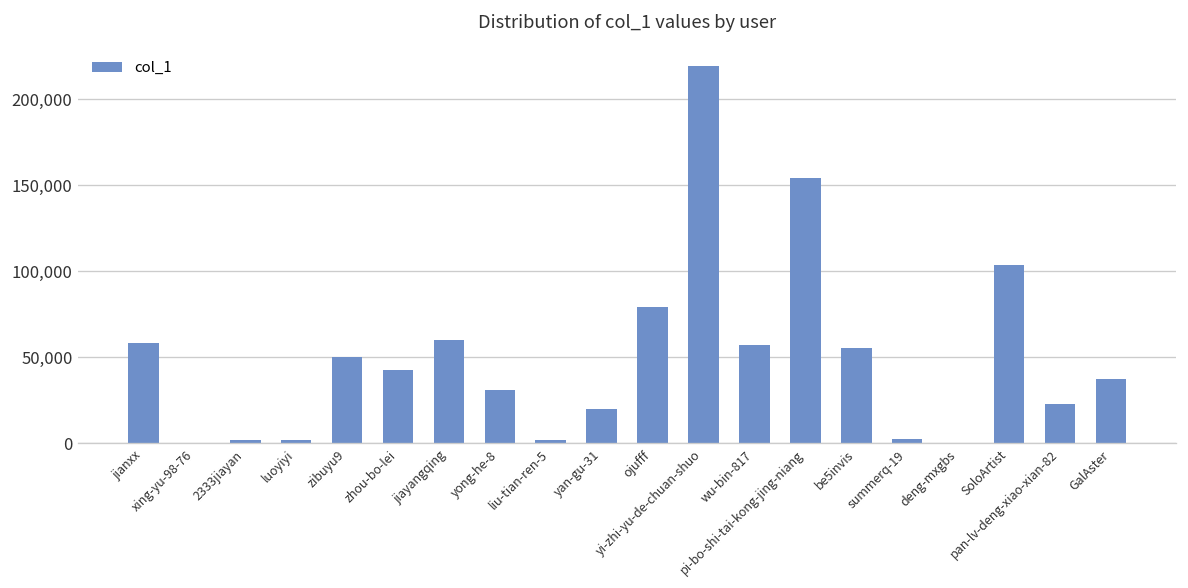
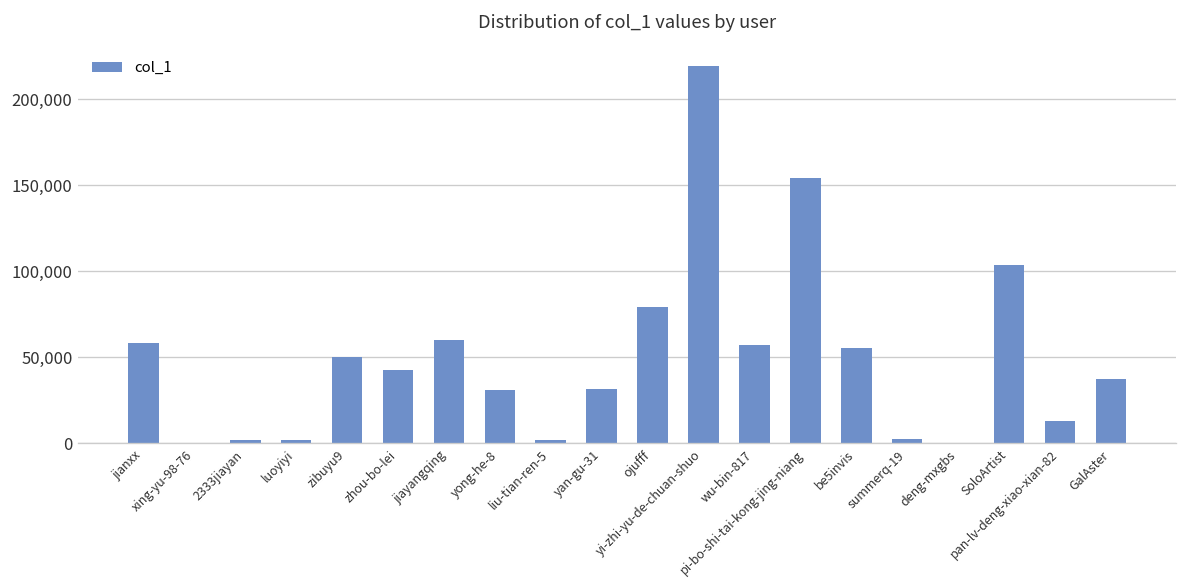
yan-gu-31: 20,000 -> 31,000
pan-lv-deng-xiao-xian-82: 23,000 -> 13,000
